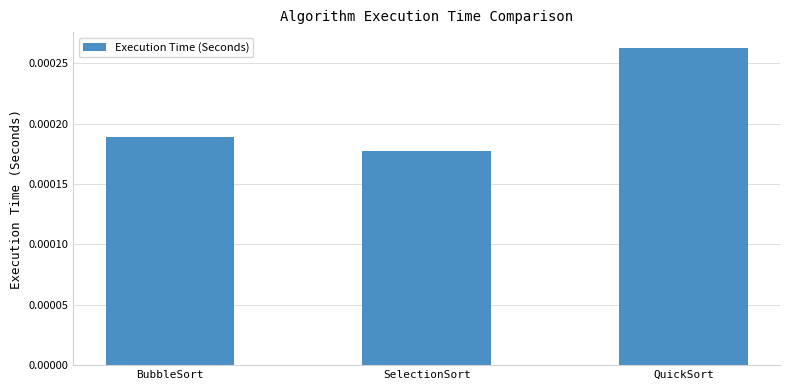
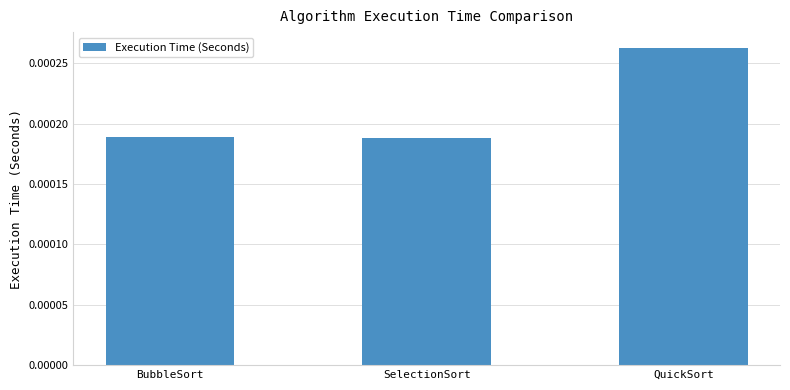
SelectionSort: 0.000177 -> 0.000188
